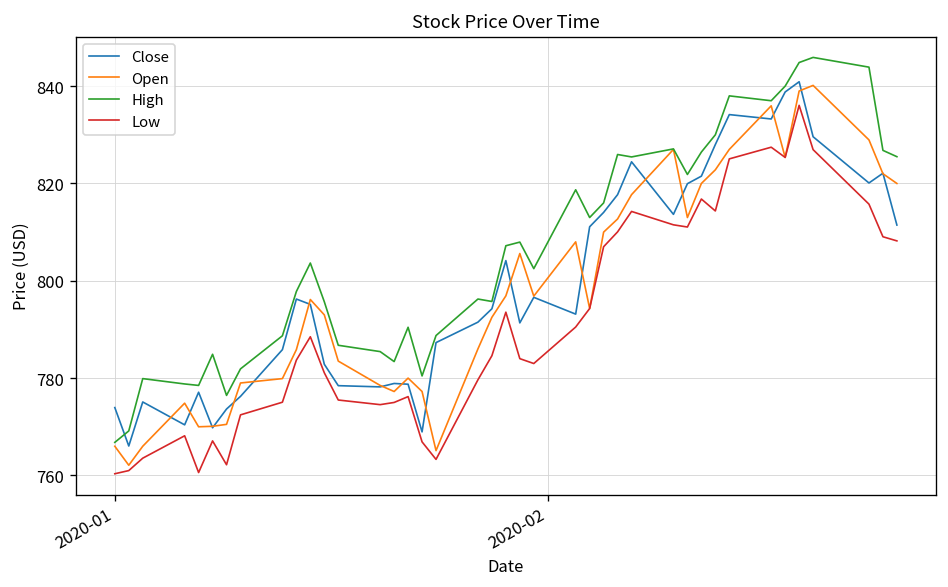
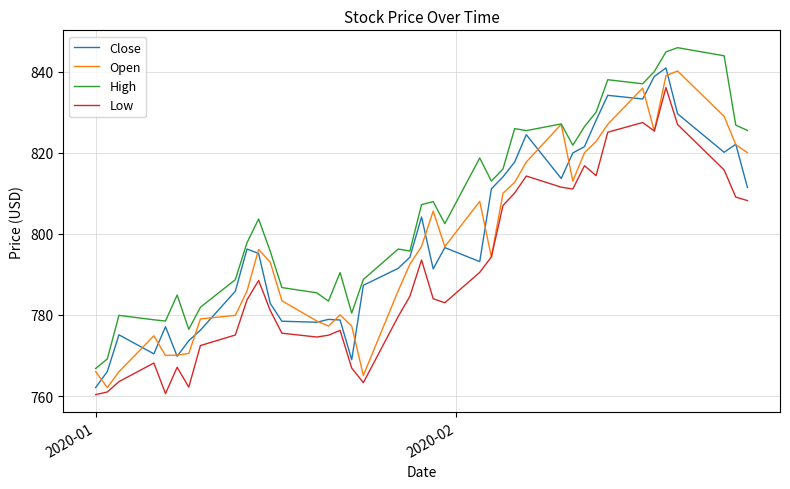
Close, 2020-01: 774 -> 762
